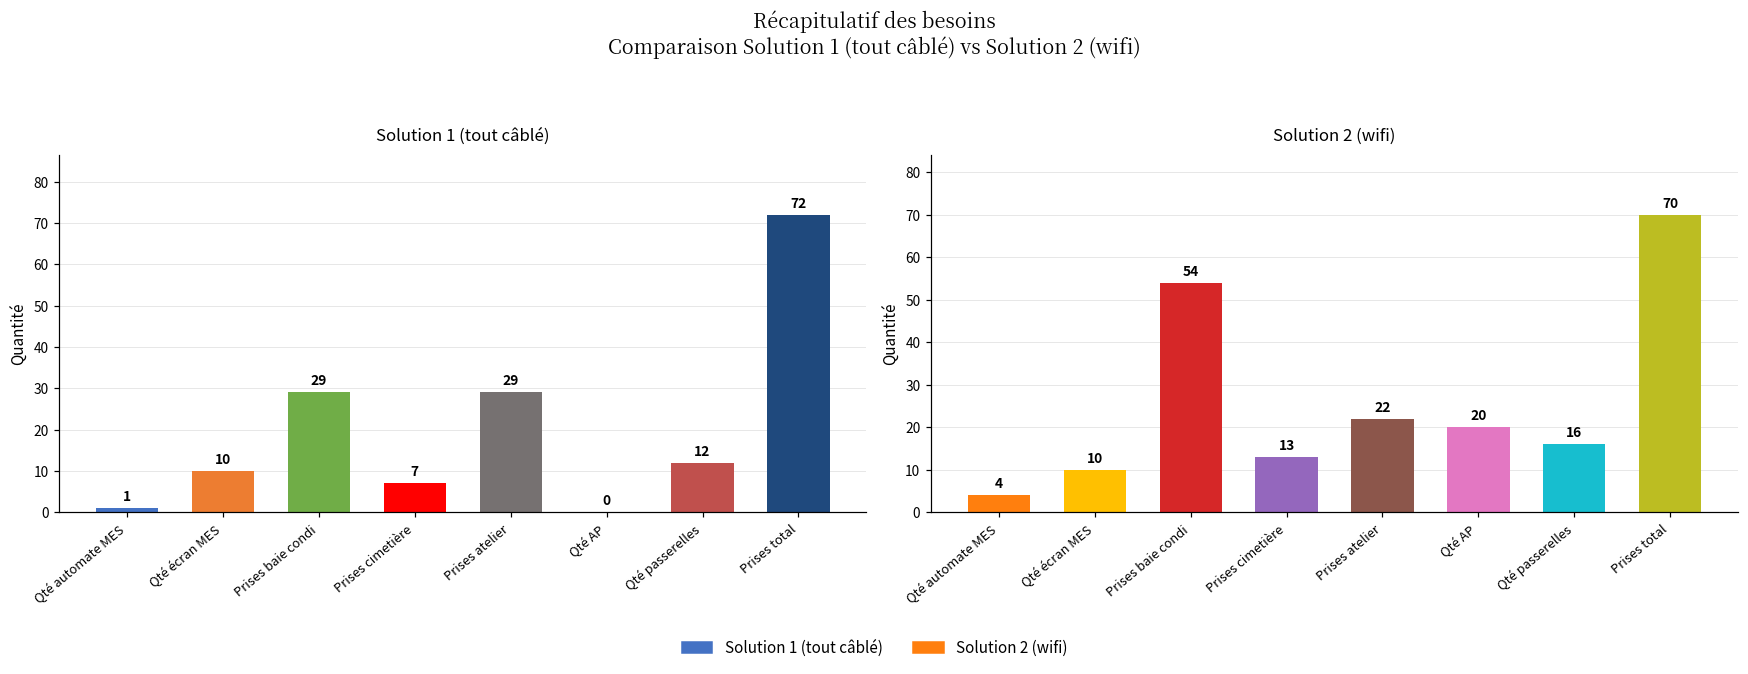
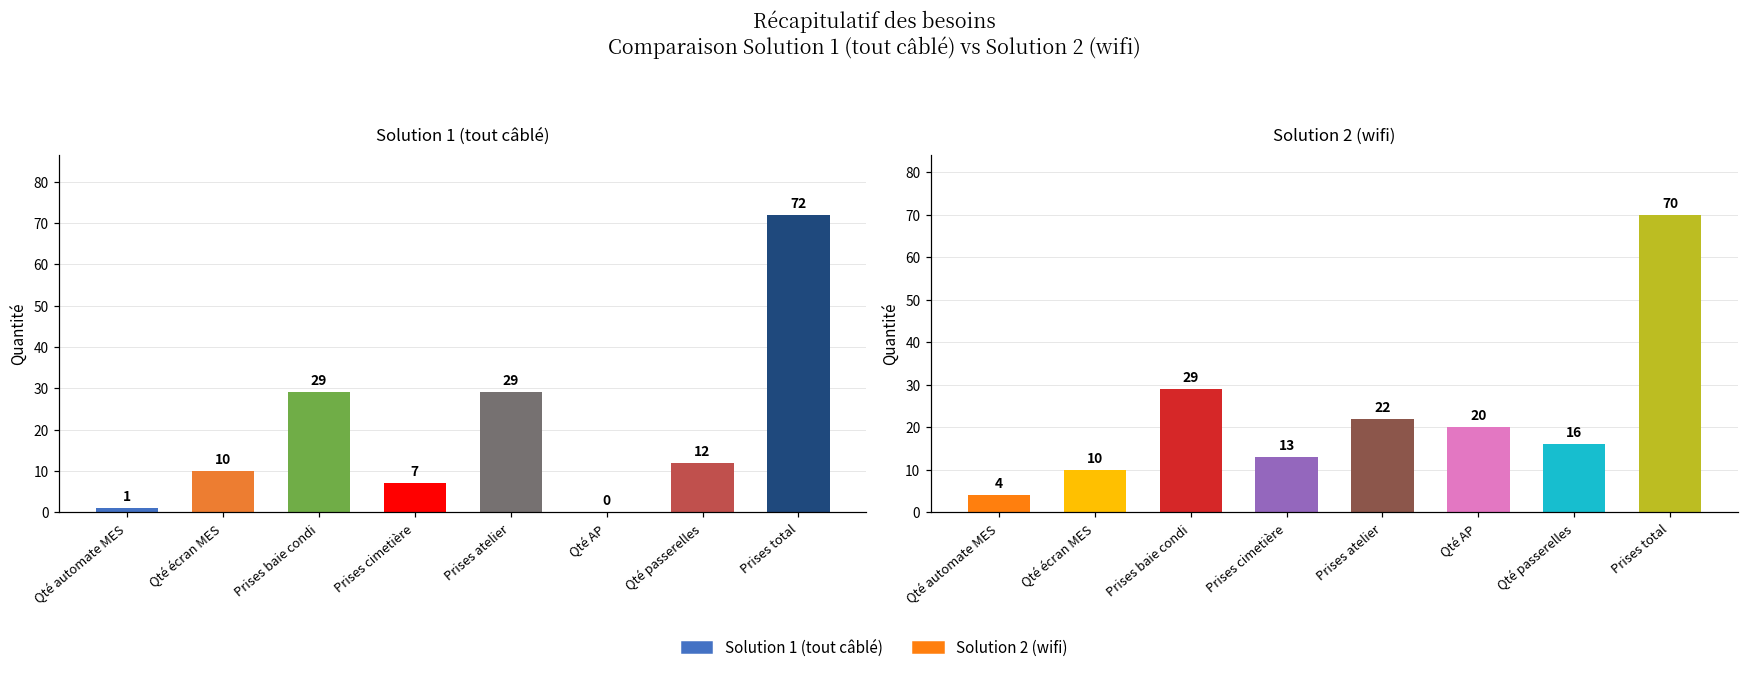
Solution 2 (wifi), Prises baie condi: 54 -> 29
